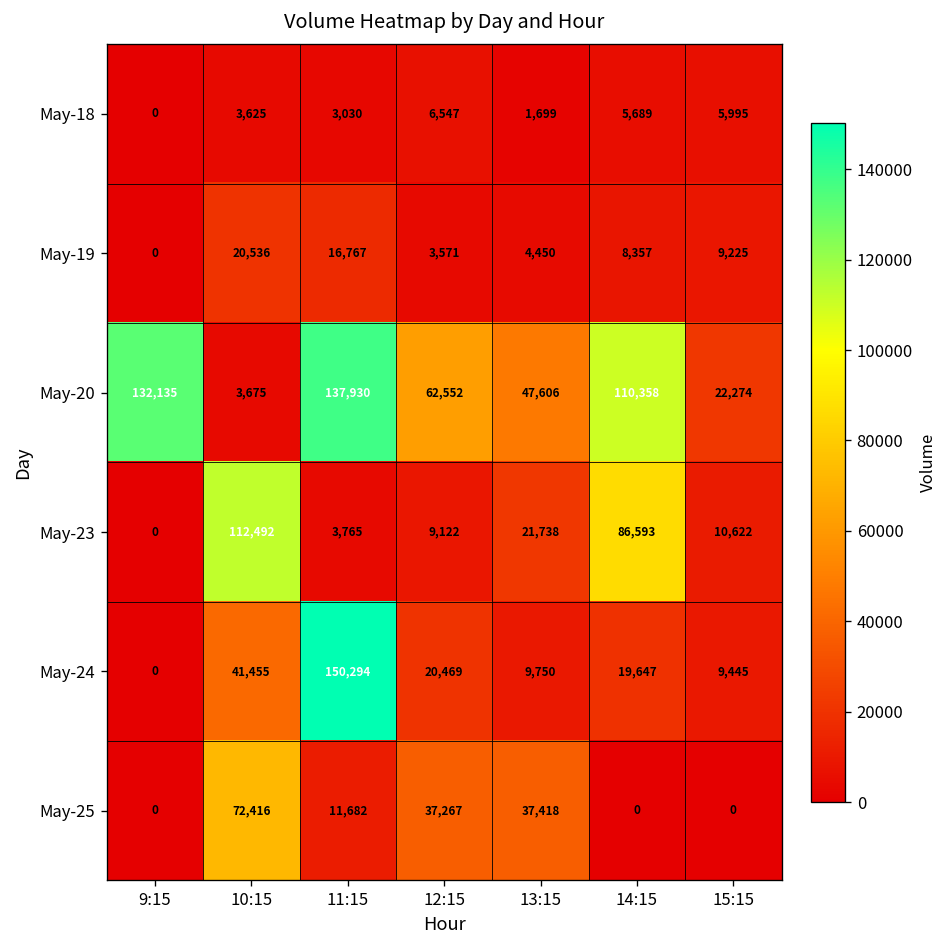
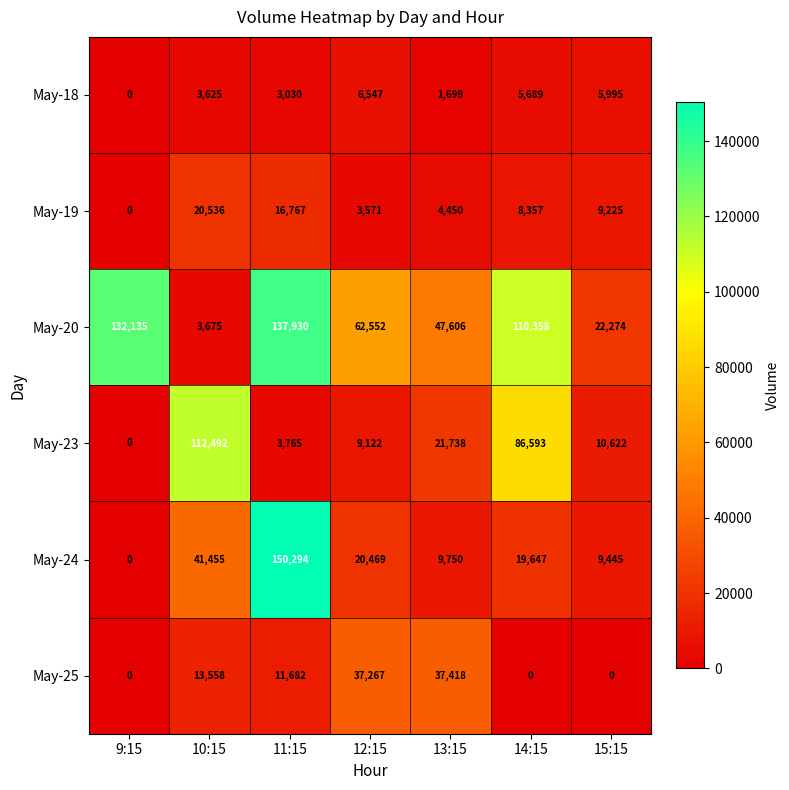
May-25, 10:15: 72,416 -> 13,558
